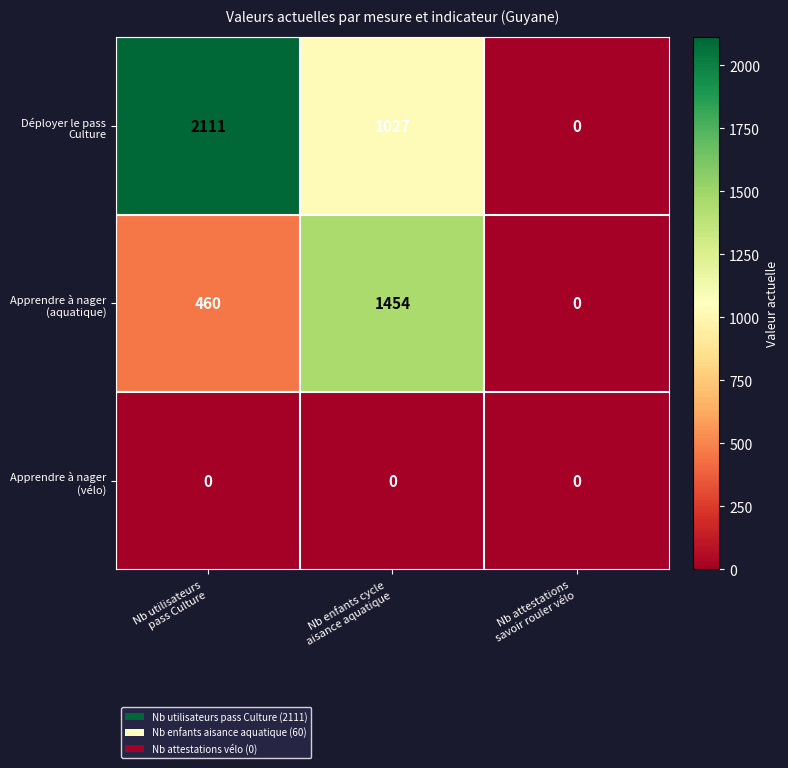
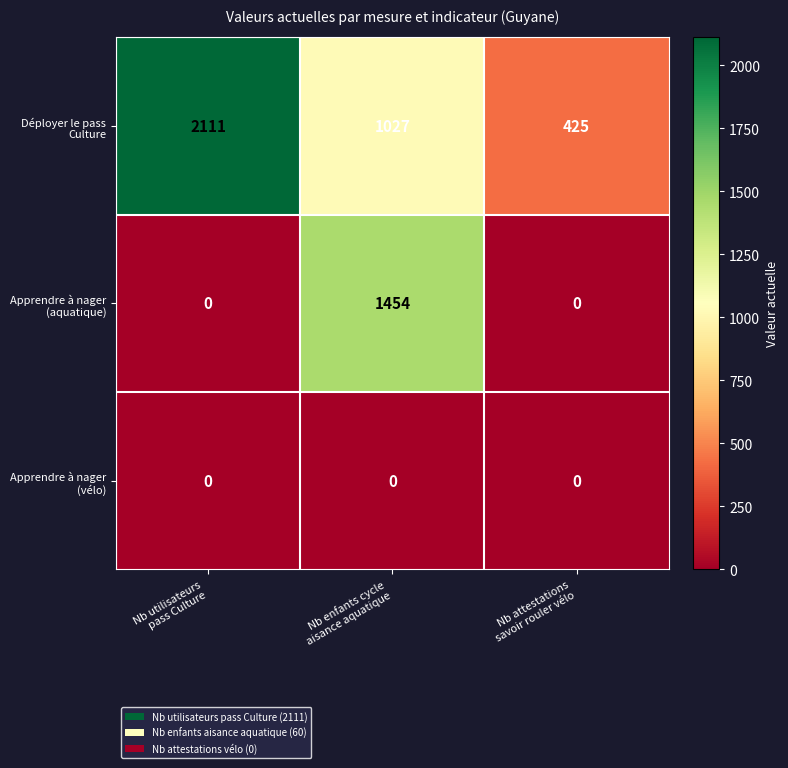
Déployer le pass Culture, Nb attestations savoir rouler vélo: 0 -> 425
Apprendre à nager (aquatique), Nb utilisateurs pass Culture: 460 -> 0
